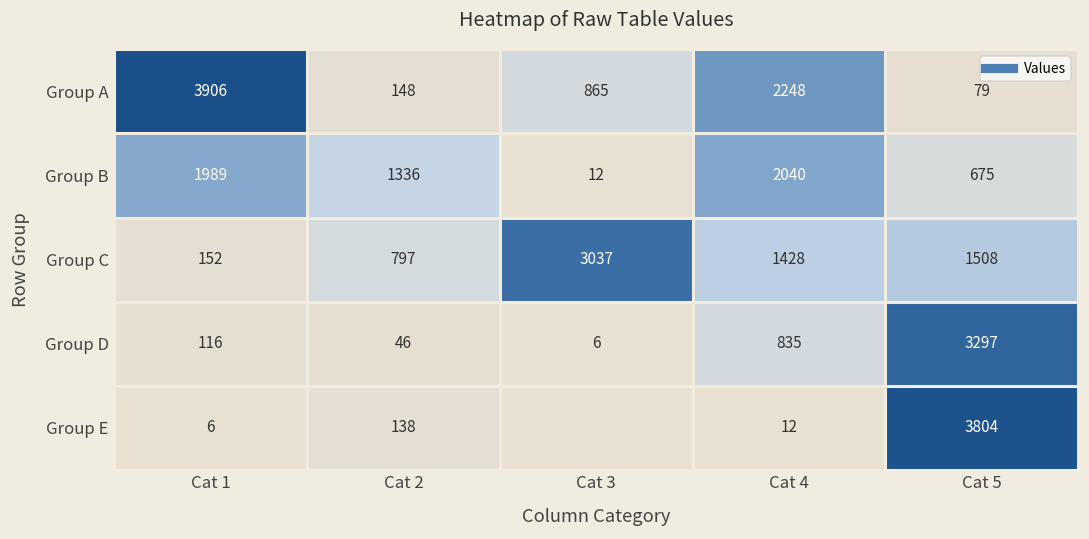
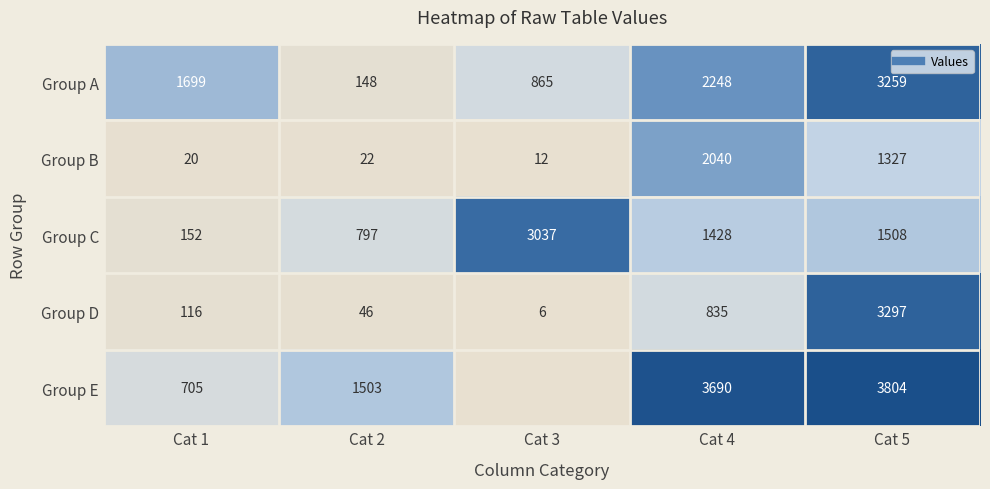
Group A, Cat 1: 3906 -> 1699
Group A, Cat 5: 79 -> 3259
Group B, Cat 1: 1989 -> 20
Group B, Cat 2: 1336 -> 22
Group B, Cat 5: 675 -> 1327
Group E, Cat 1: 6 -> 705
Group E, Cat 2: 138 -> 1503
Group E, Cat 4: 12 -> 3690
